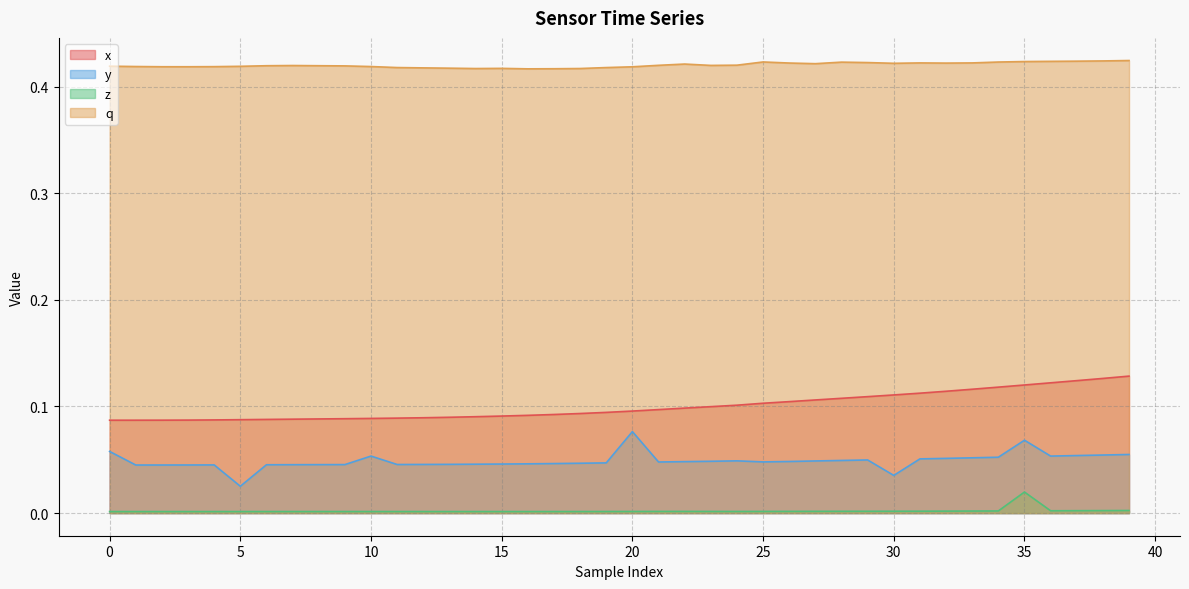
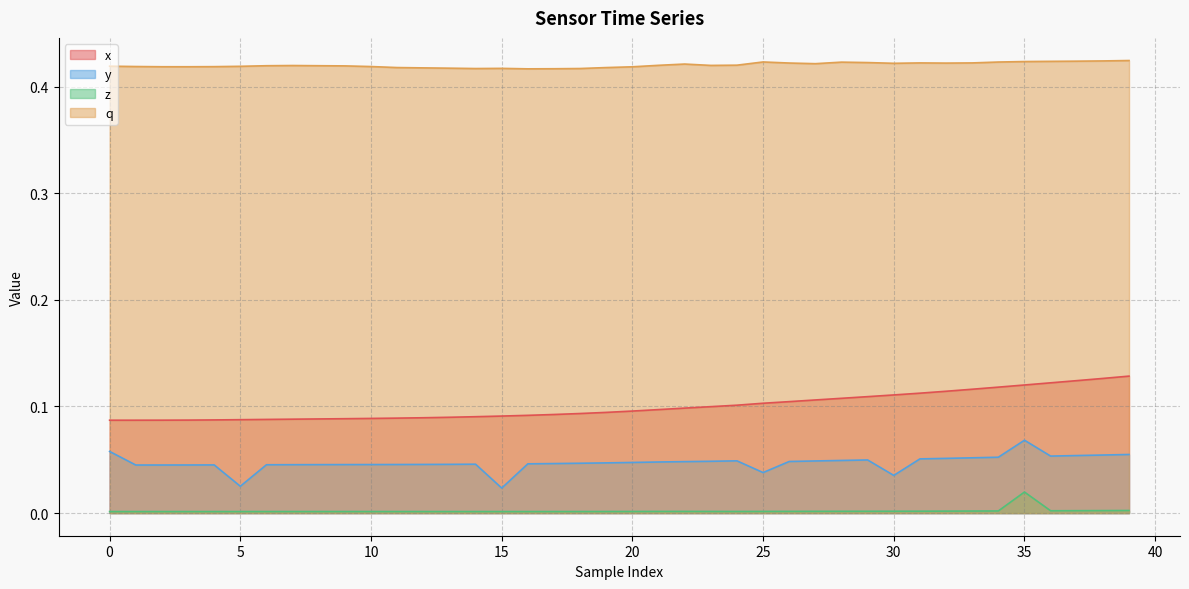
y, 10: 0.053 -> 0.046
y, 15: 0.046 -> 0.023
y, 20: 0.076 -> 0.047
y, 25: 0.048 -> 0.038
